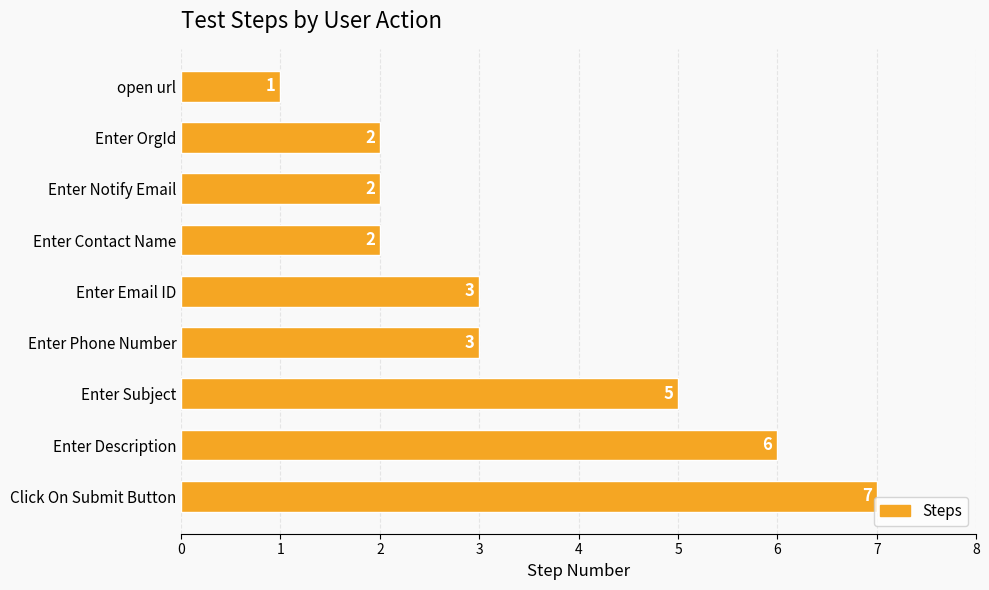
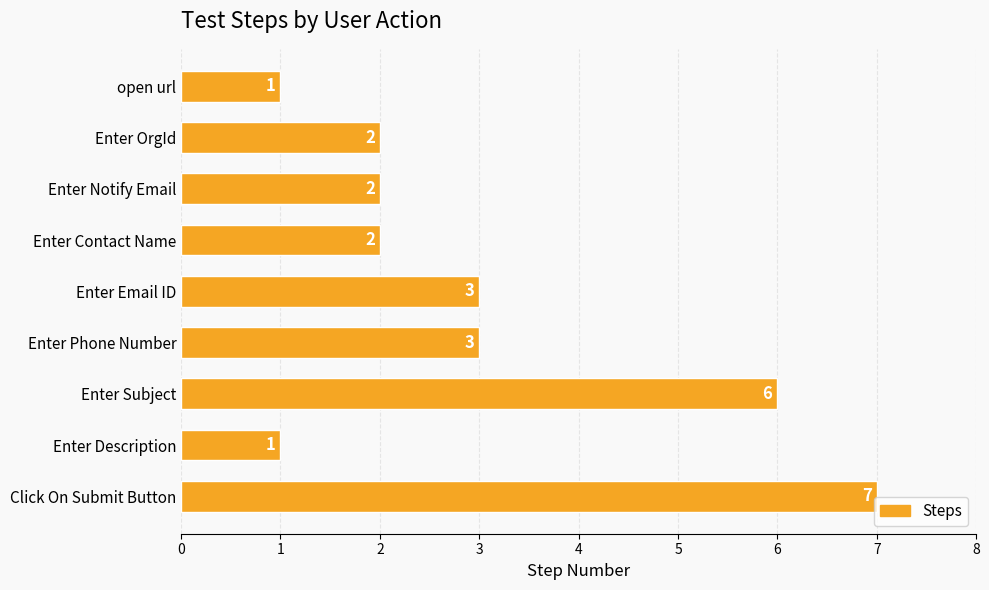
Enter Subject: 5 -> 6
Enter Description: 6 -> 1
